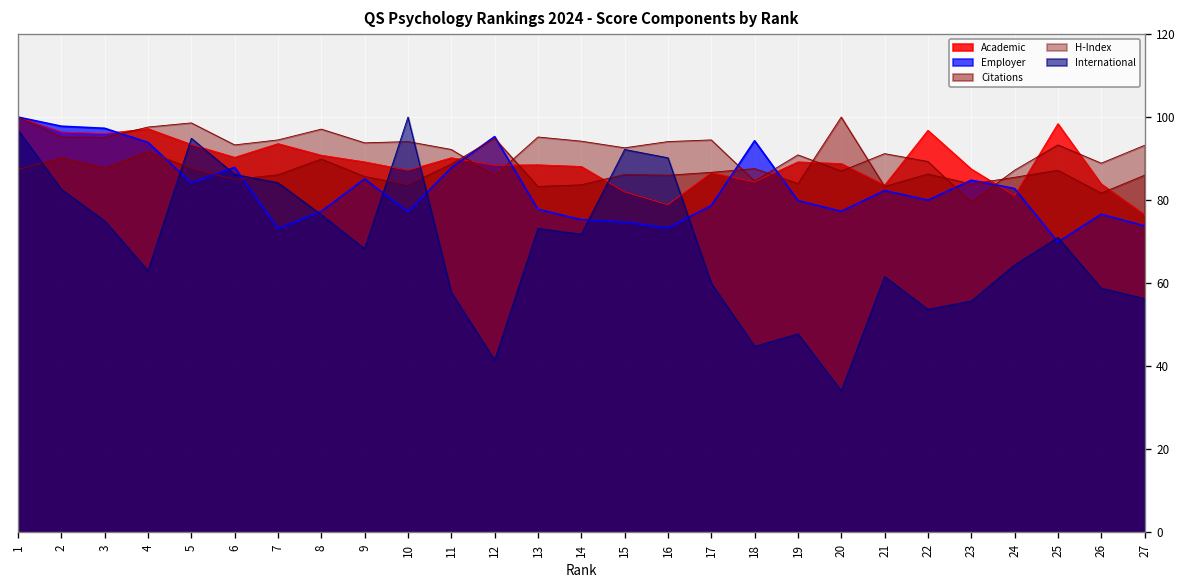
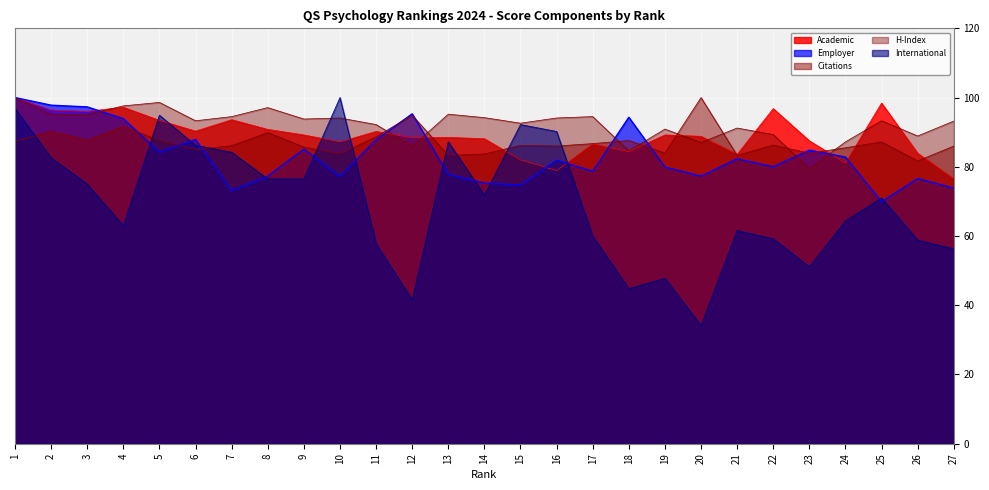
International, 9: 68 -> 77
International, 13: 73 -> 87
Employer, 16: 73 -> 82
International, 22: 54 -> 59
International, 23: 56 -> 51
